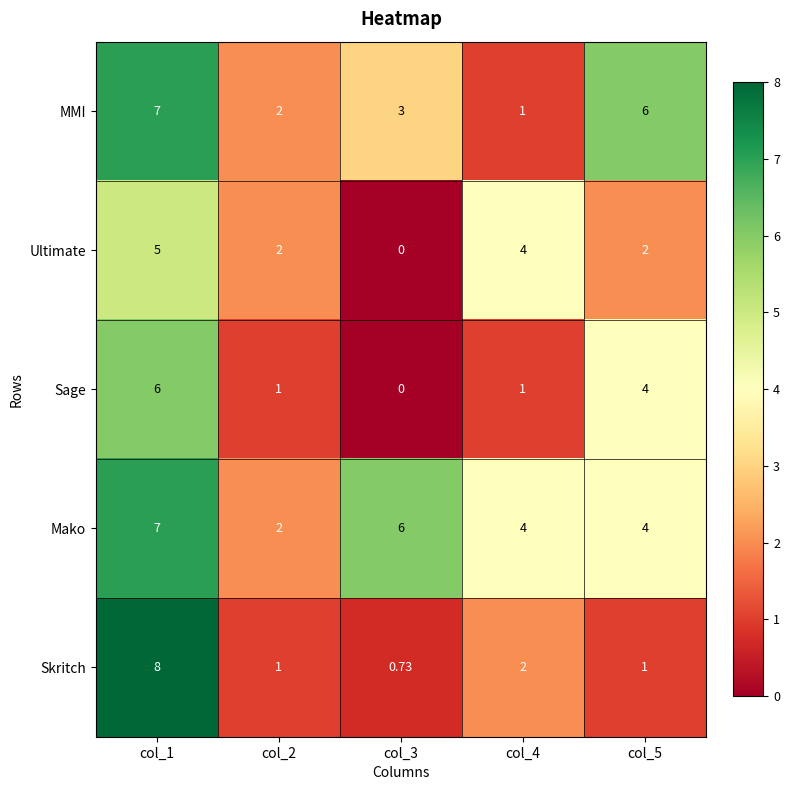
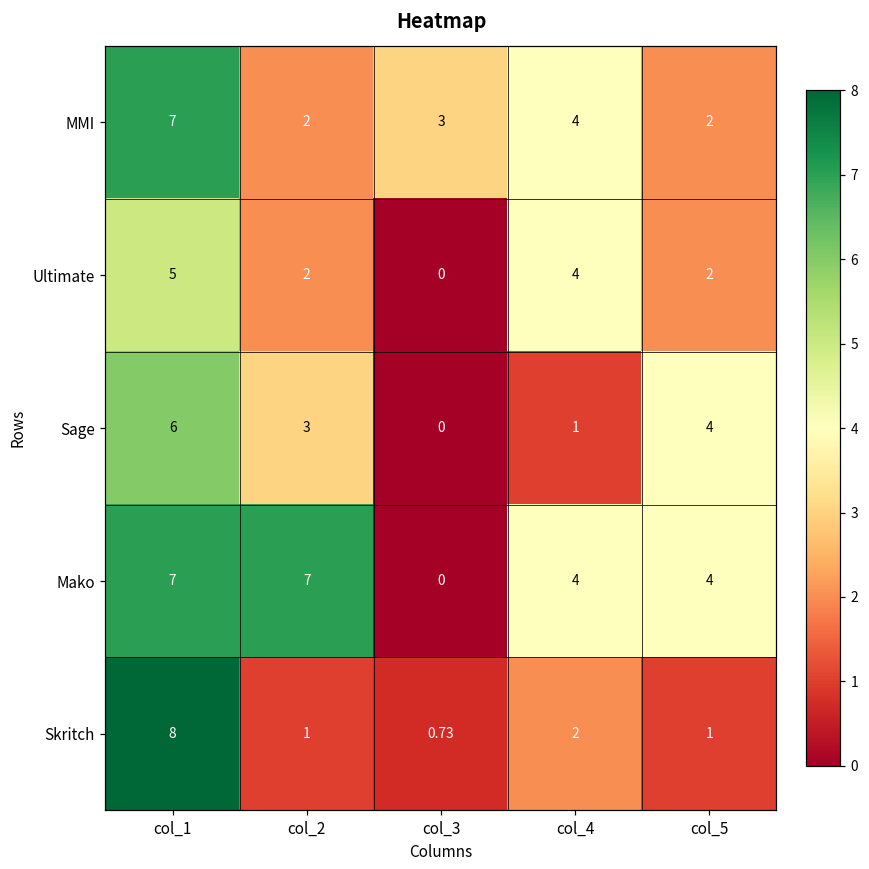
MMI, col_4: 1 -> 4
MMI, col_5: 6 -> 2
Sage, col_2: 1 -> 3
Mako, col_2: 2 -> 7
Mako, col_3: 6 -> 0
